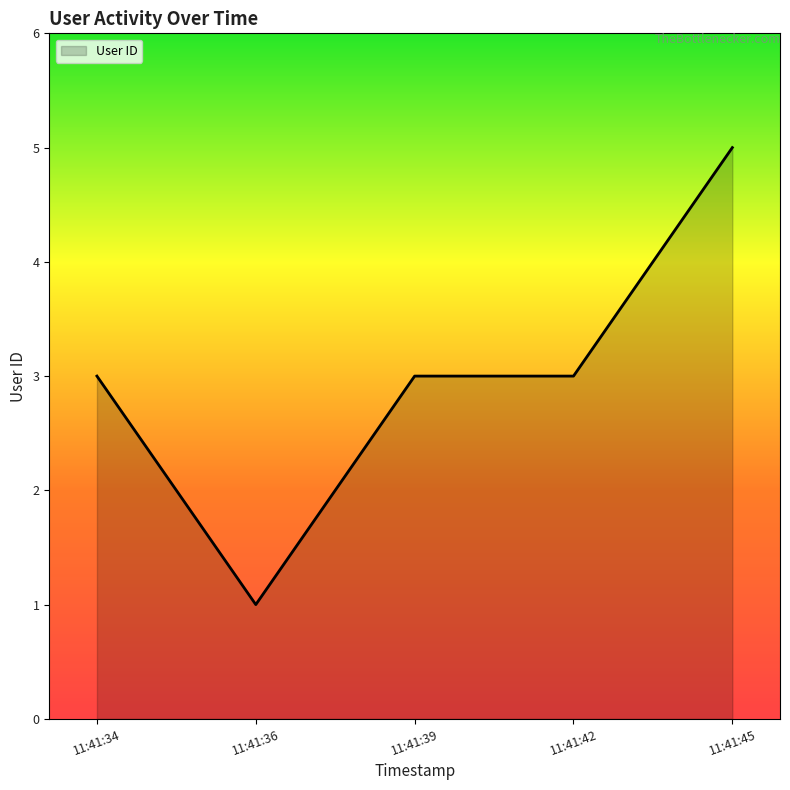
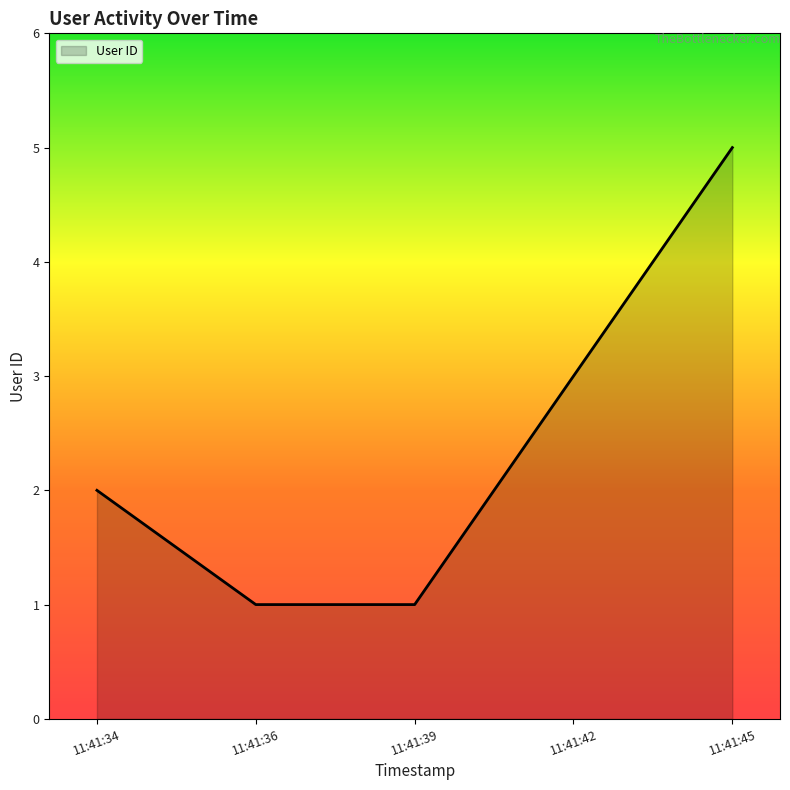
11:41:34: 3 -> 2
11:41:39: 3 -> 1
